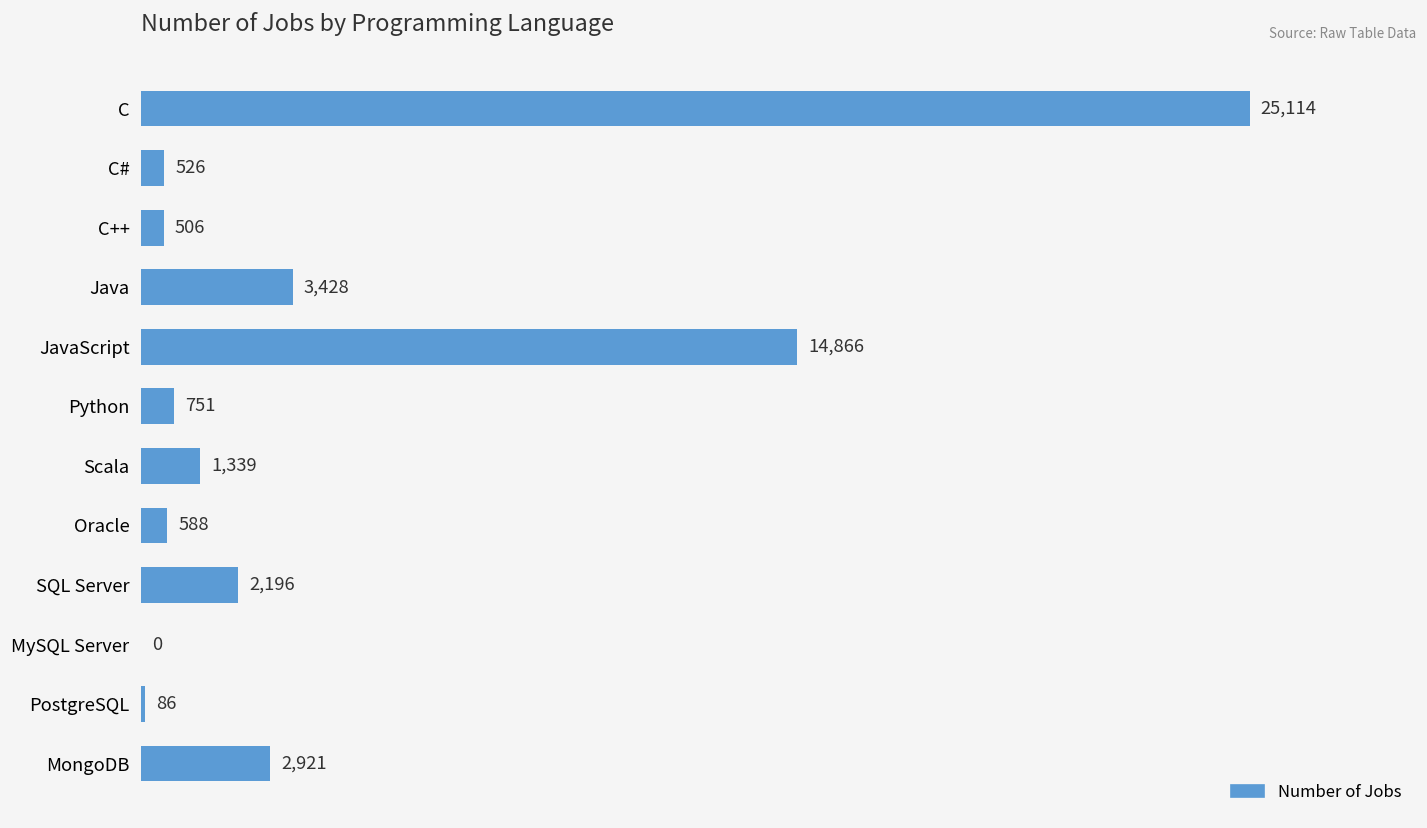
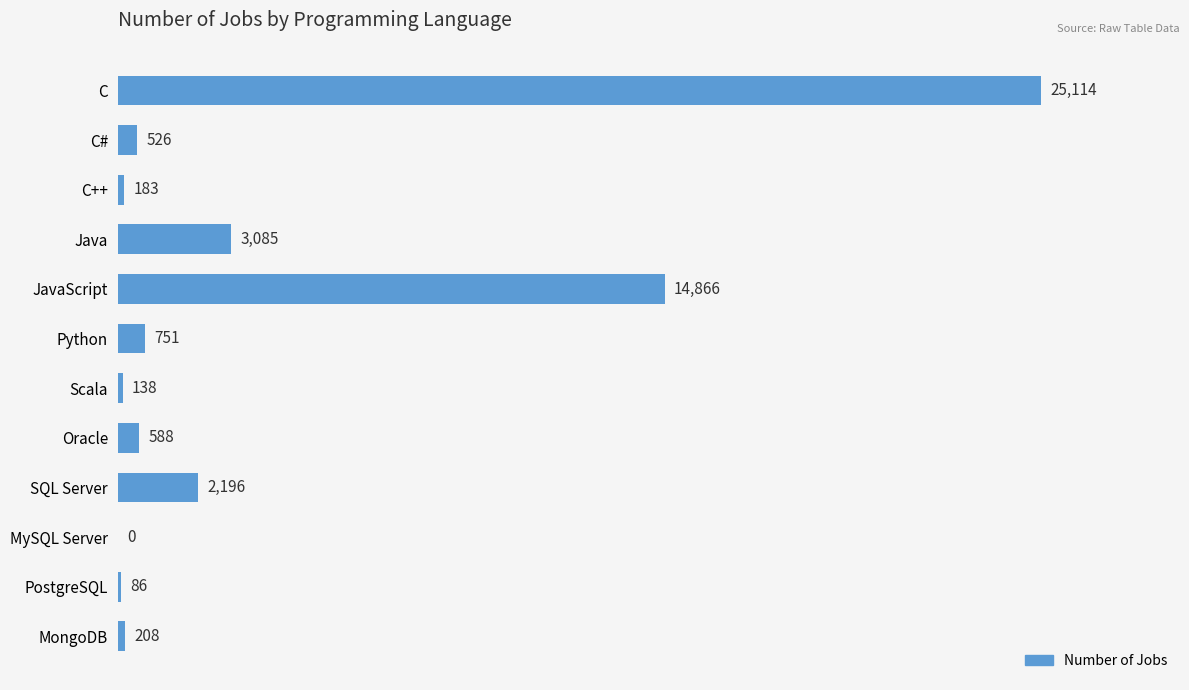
C++: 506 -> 183
Java: 3,428 -> 3,085
Scala: 1,339 -> 138
MongoDB: 2,921 -> 208
